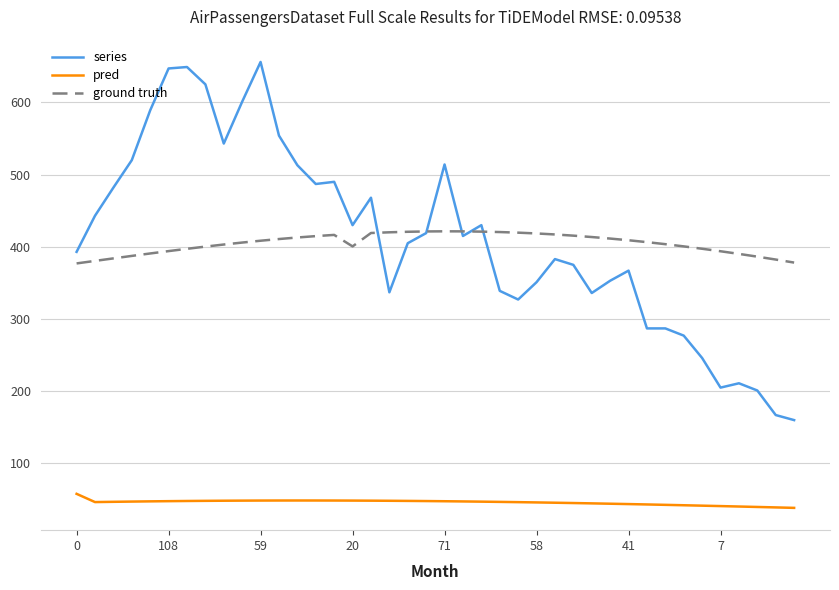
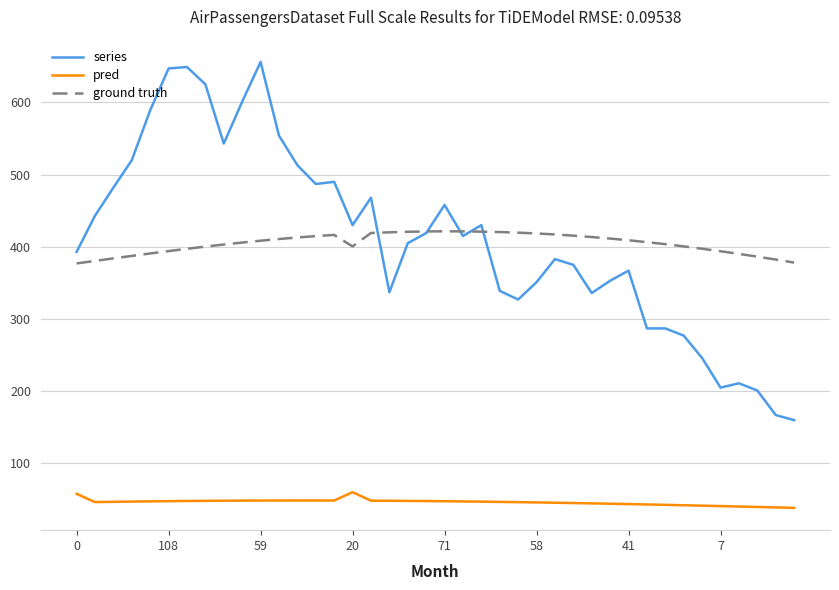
pred, 20: 50 -> 60
series, 71: 510 -> 460
